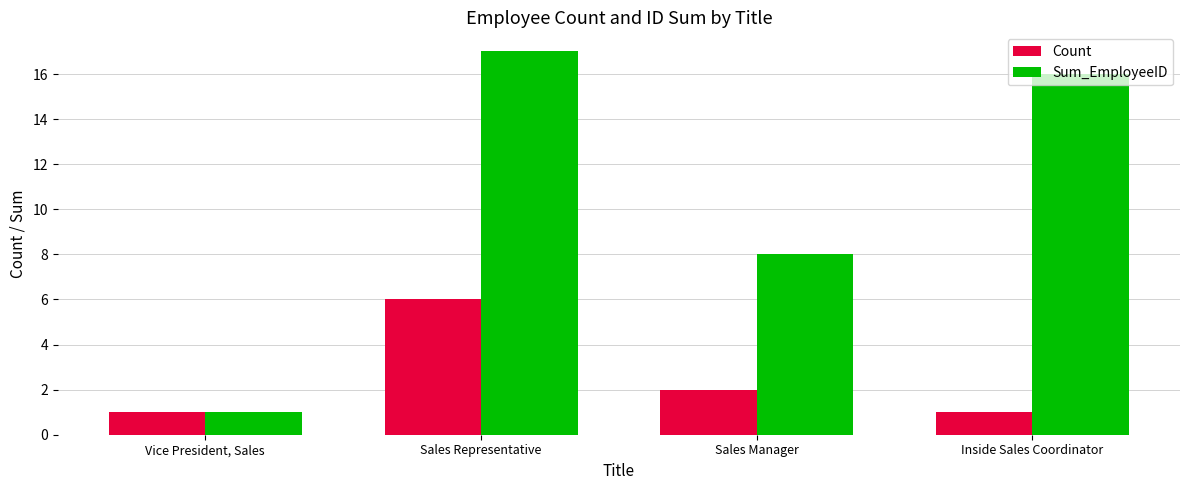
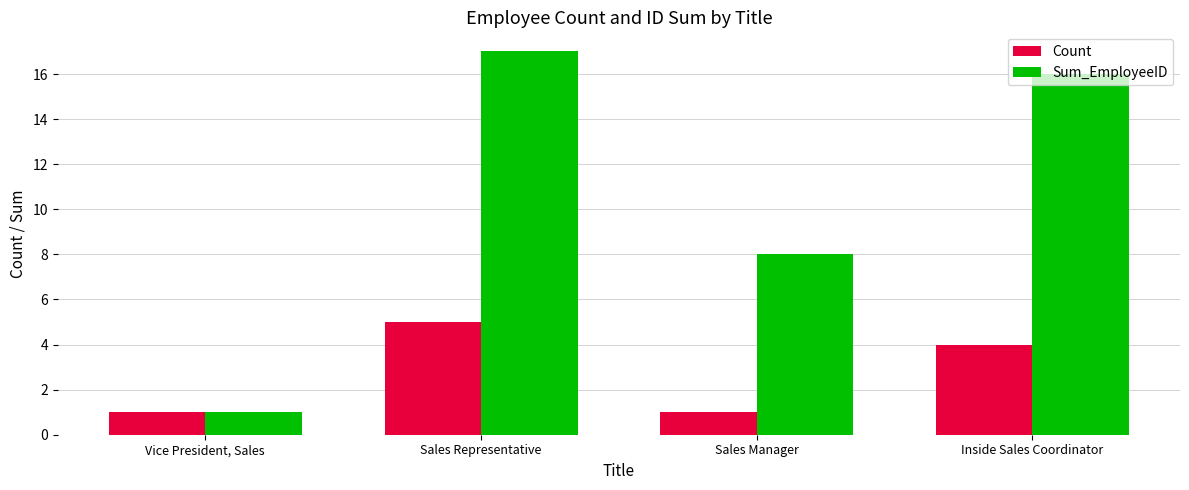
Count, Sales Representative: 6 -> 5
Count, Sales Manager: 2 -> 1
Count, Inside Sales Coordinator: 1 -> 4
